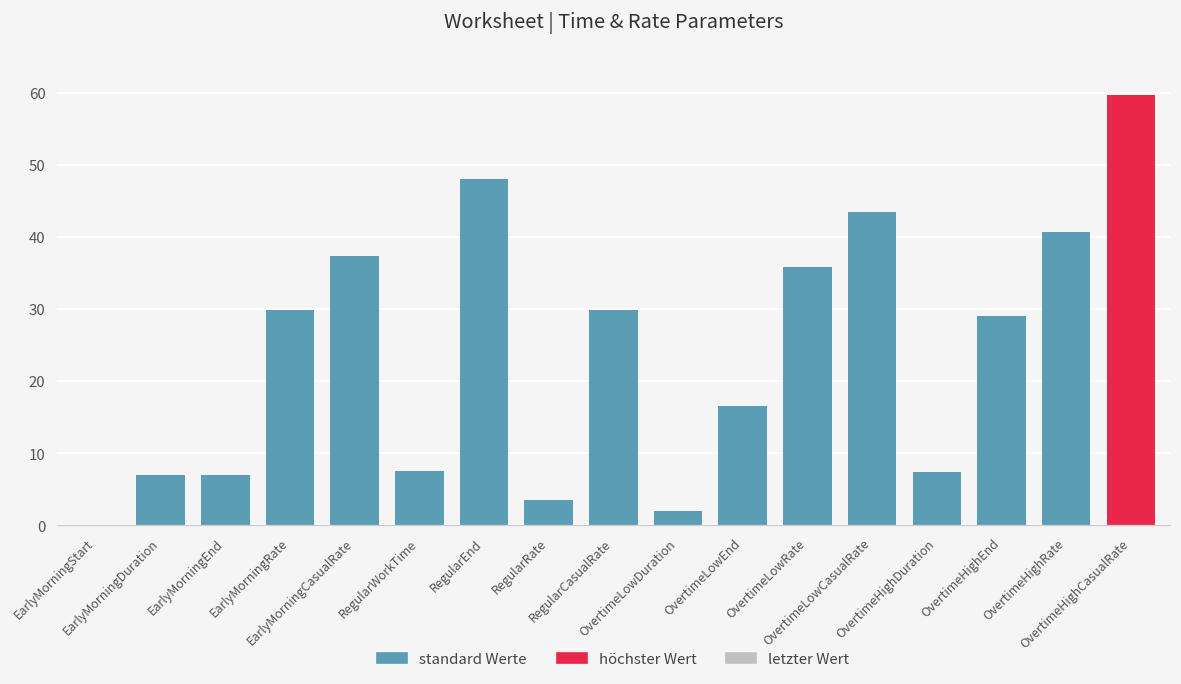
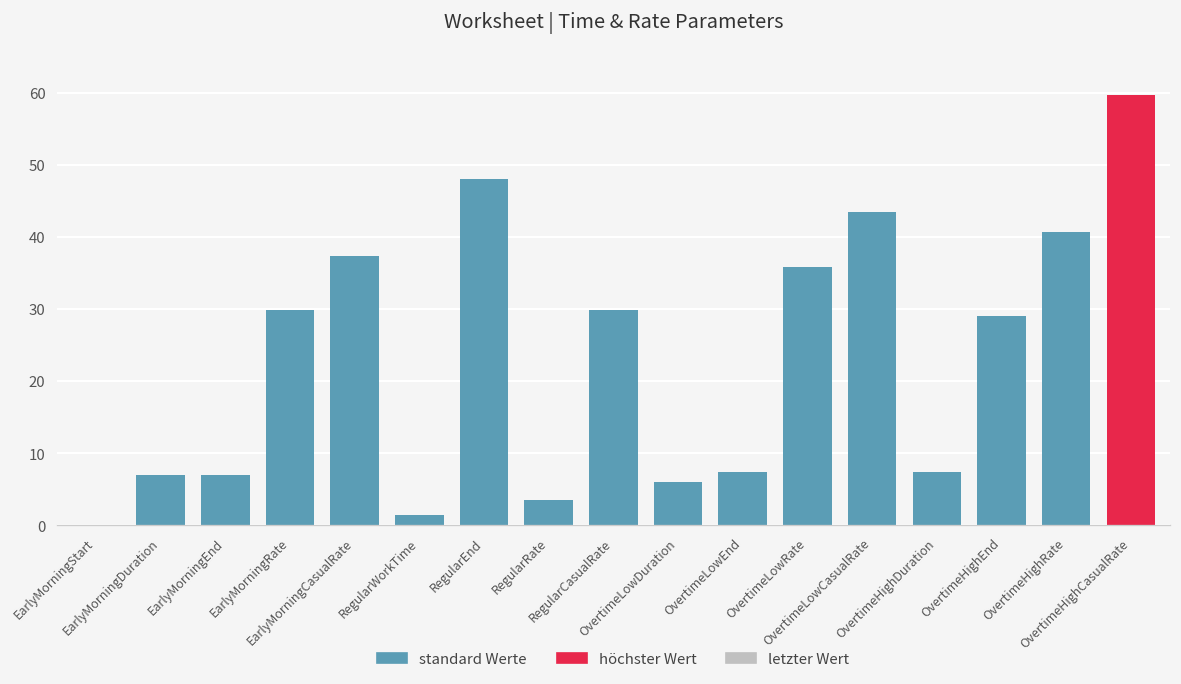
RegularWorkTime: 8 -> 1
OvertimeLowDuration: 2 -> 6
OvertimeLowEnd: 17 -> 7
